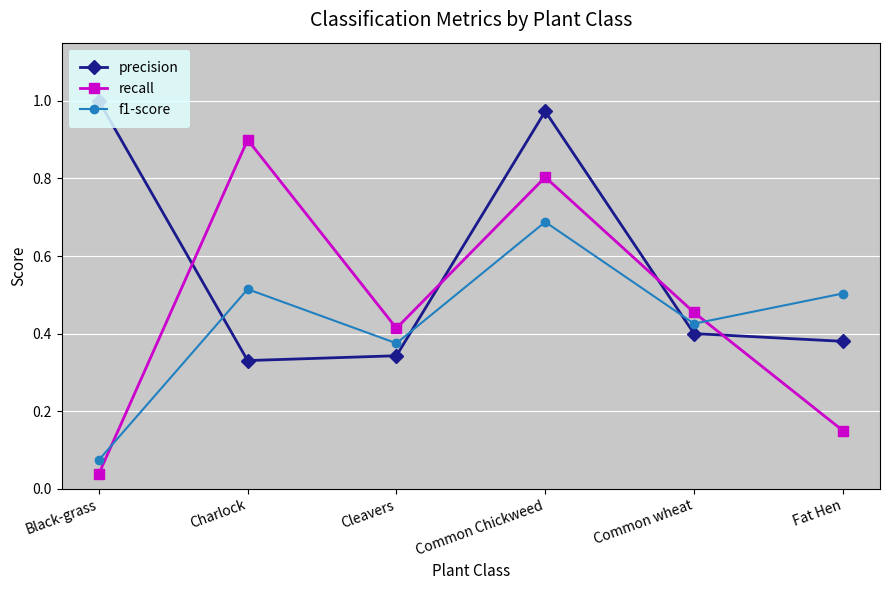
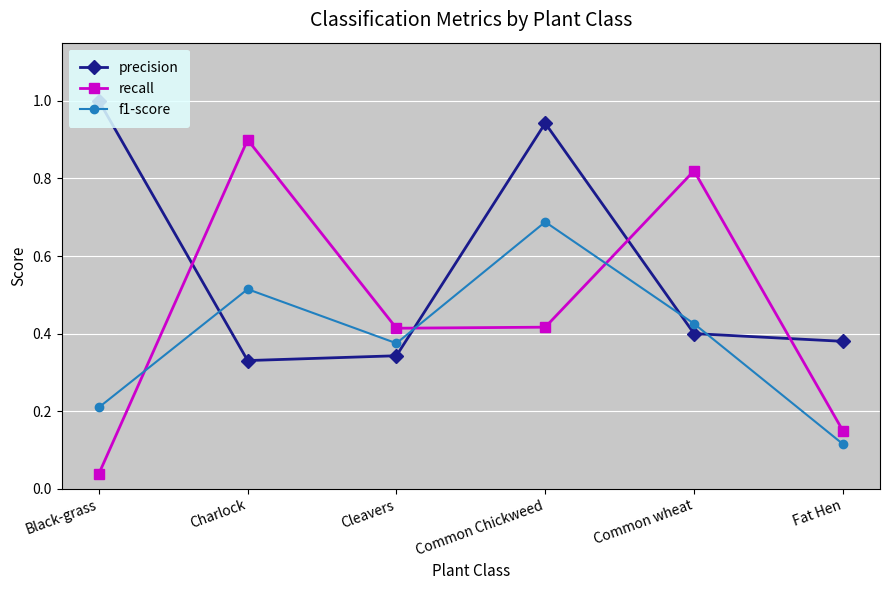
f1-score, Black-grass: 0.07 -> 0.21
precision, Common Chickweed: 0.97 -> 0.94
recall, Common Chickweed: 0.80 -> 0.42
recall, Common wheat: 0.45 -> 0.82
f1-score, Fat Hen: 0.50 -> 0.12
